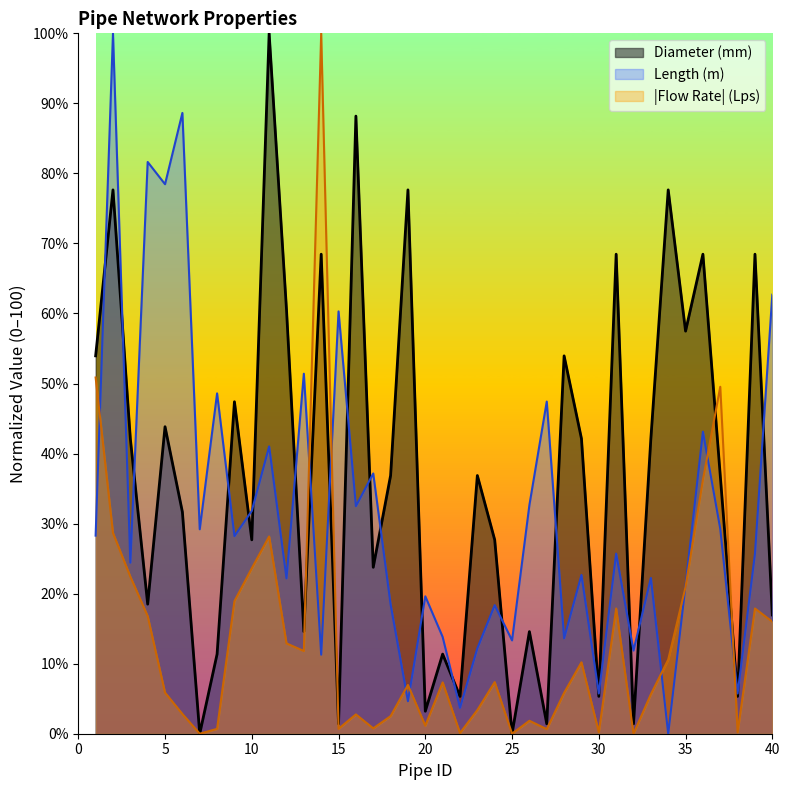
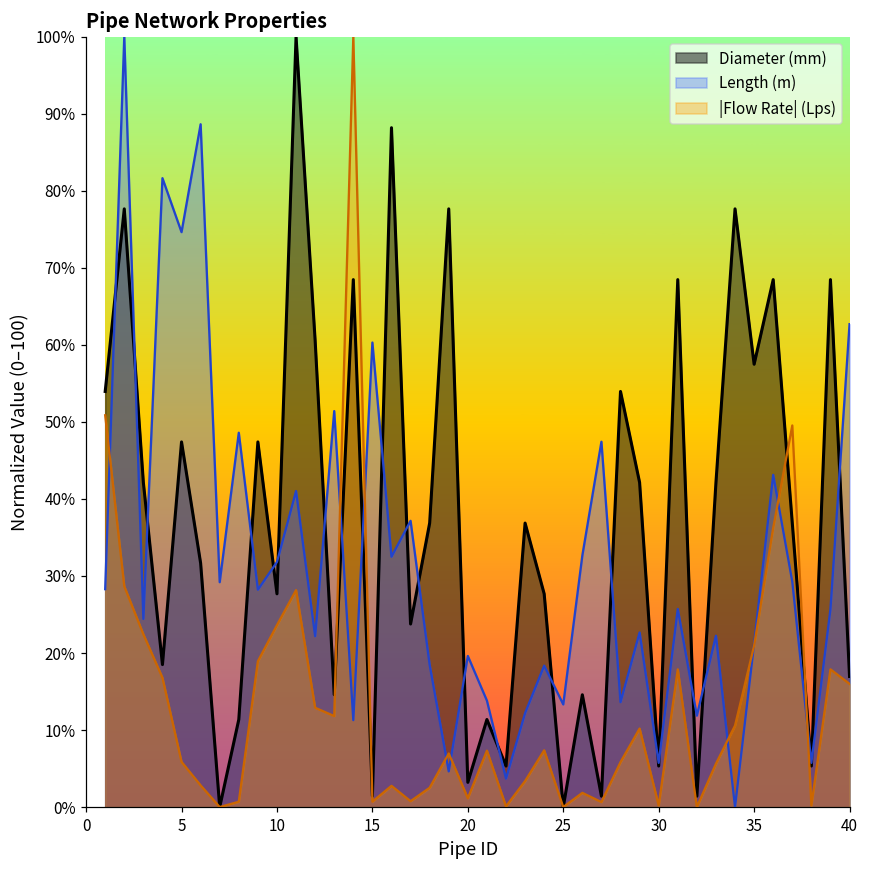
Diameter (mm), 5: 44% -> 47%
Length (m), 5: 78% -> 75%
